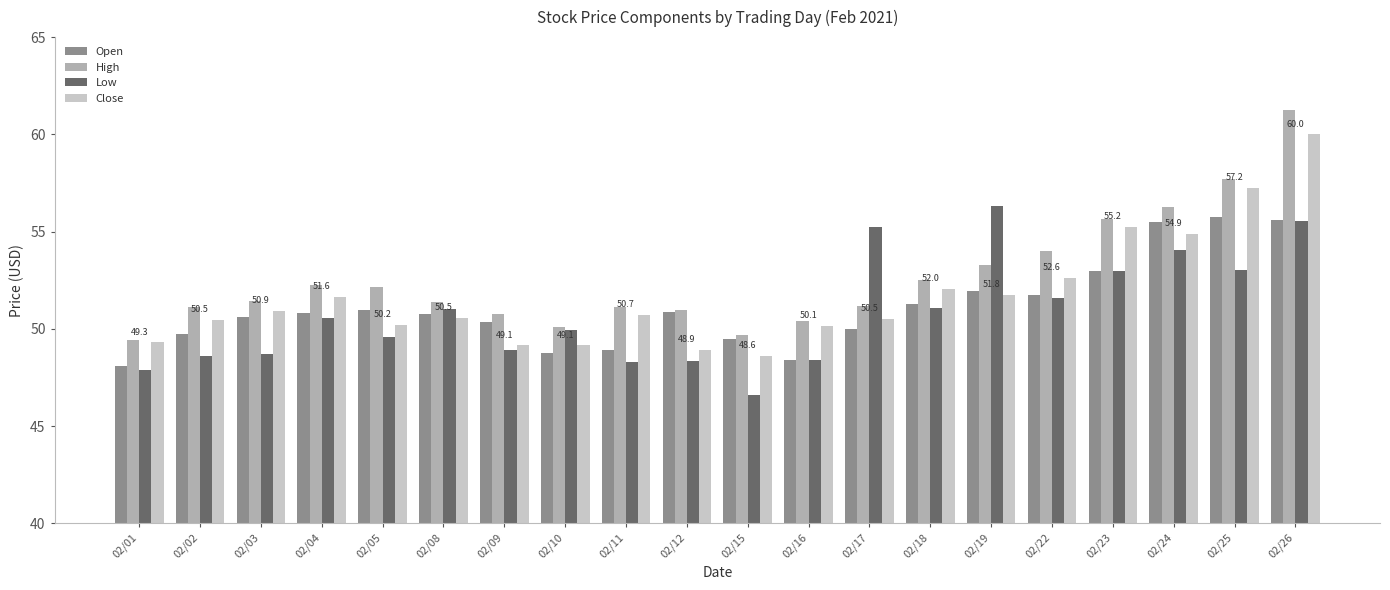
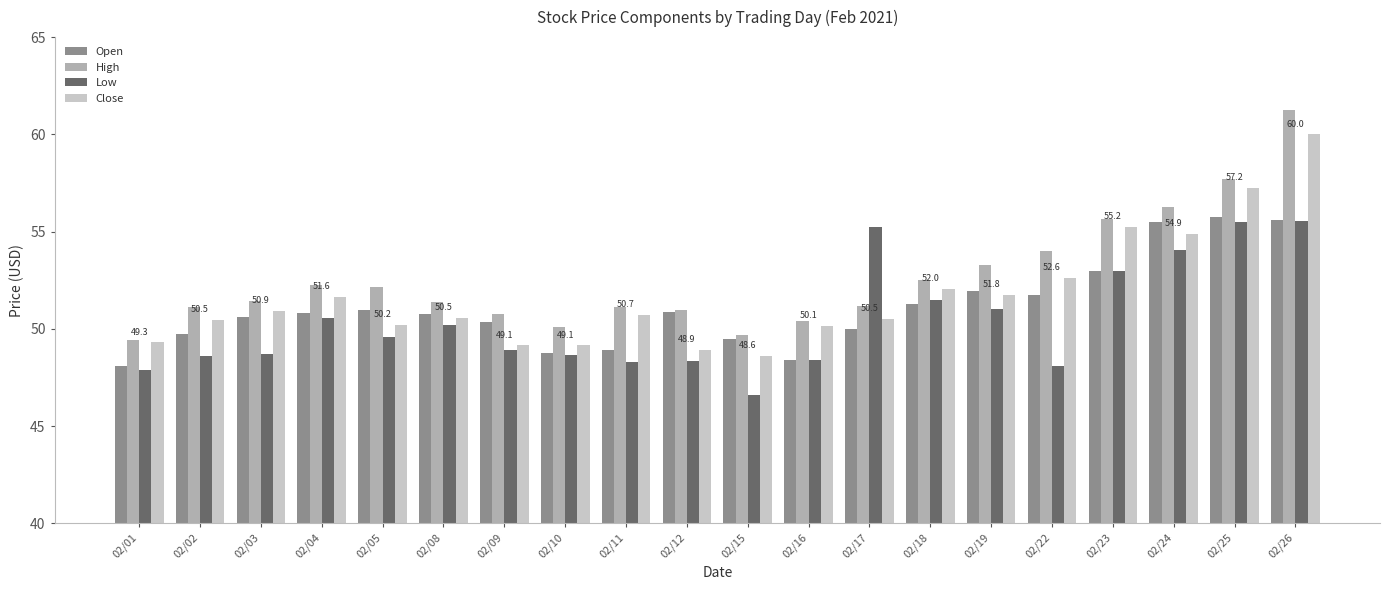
Low, 02/08: 51.0 -> 50.2
Low, 02/10: 50.0 -> 48.7
Low, 02/18: 51.1 -> 51.5
Low, 02/19: 56.3 -> 51.0
Low, 02/22: 51.6 -> 48.1
Low, 02/25: 53.0 -> 55.5
